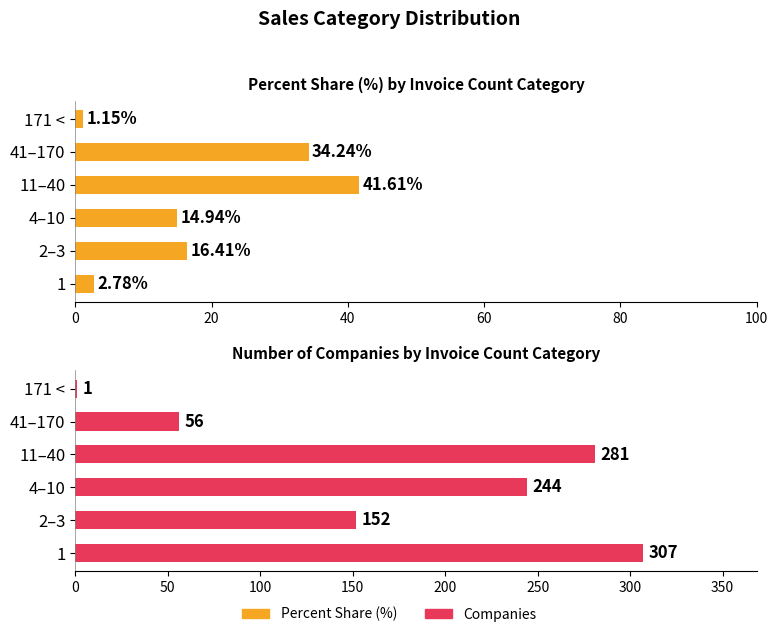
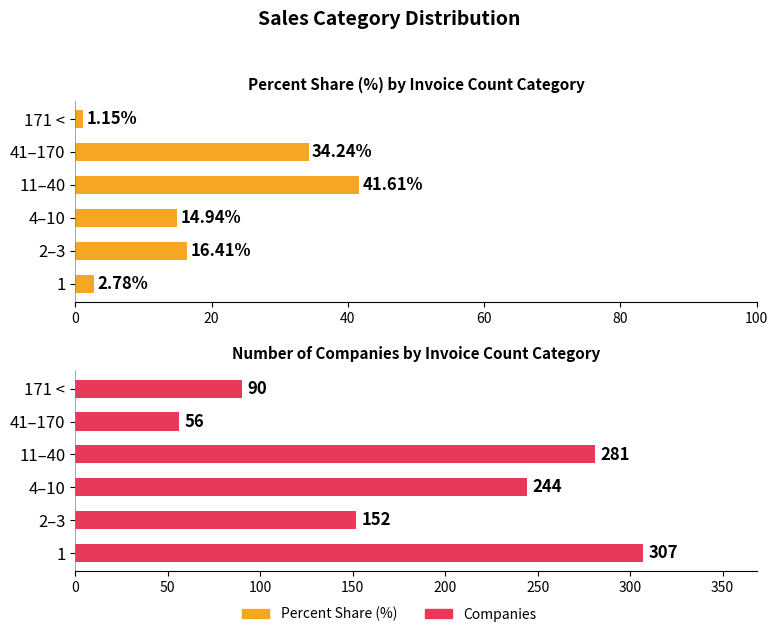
Number of Companies by Invoice Count Category, 171 <: 1 -> 90
